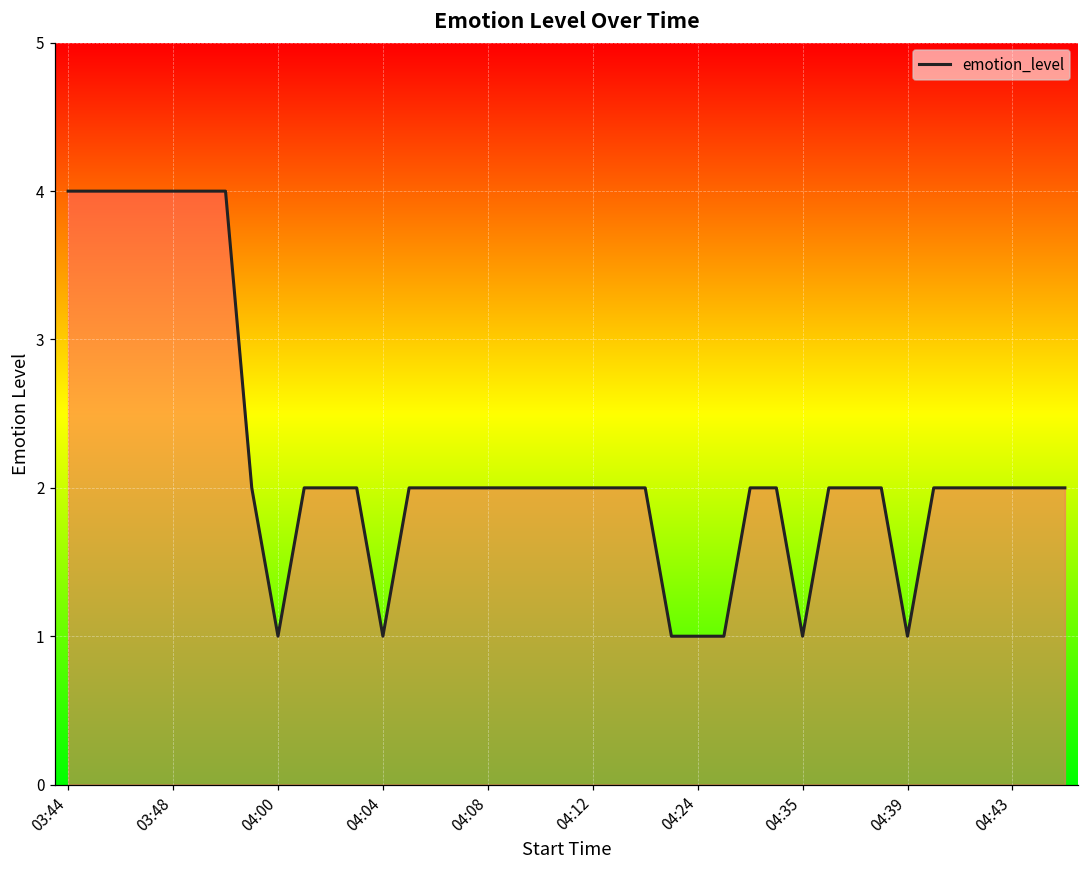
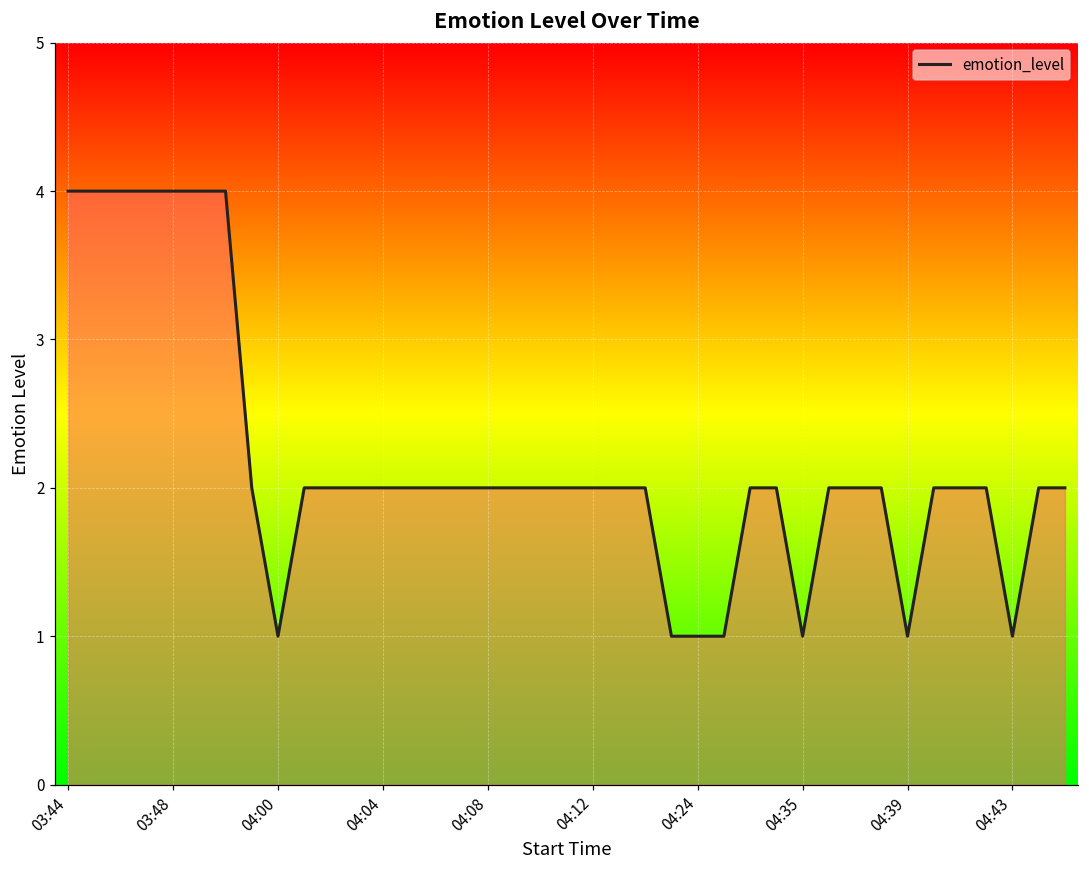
04:04: 1 -> 2
04:43: 2 -> 1
